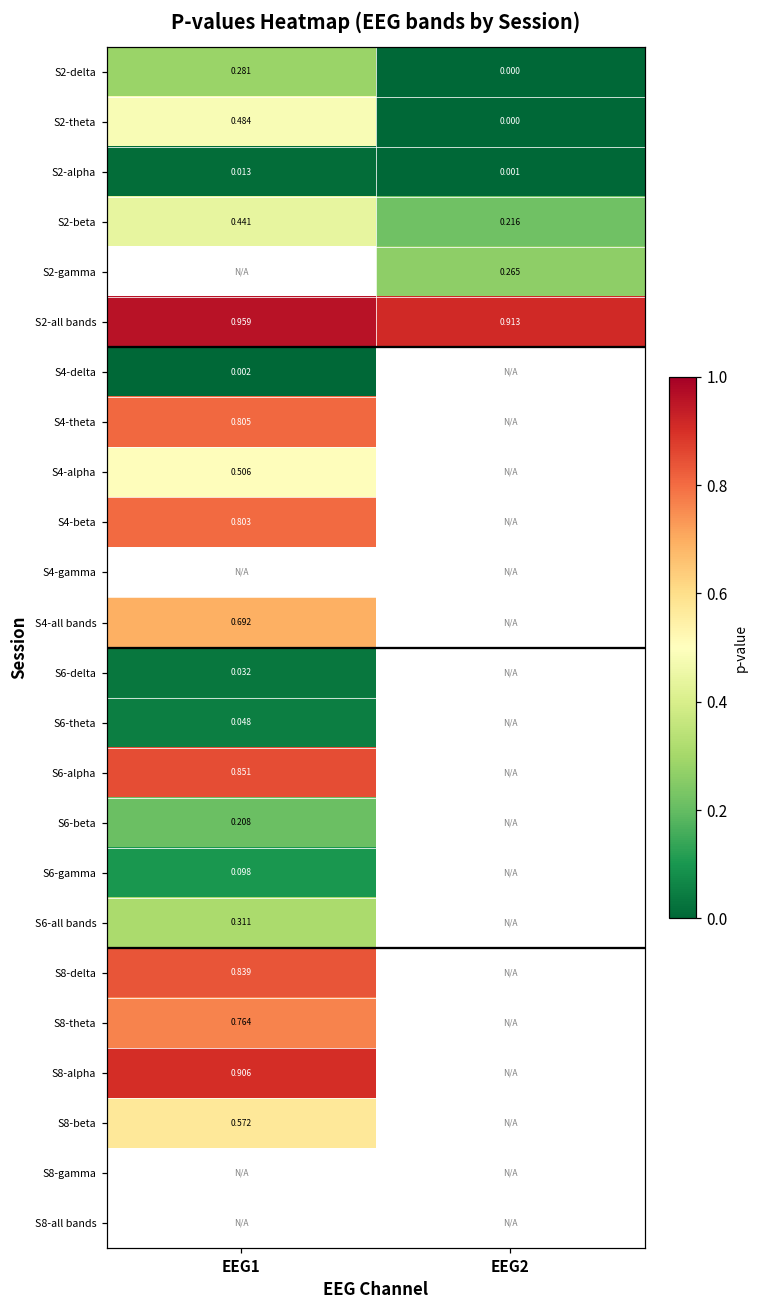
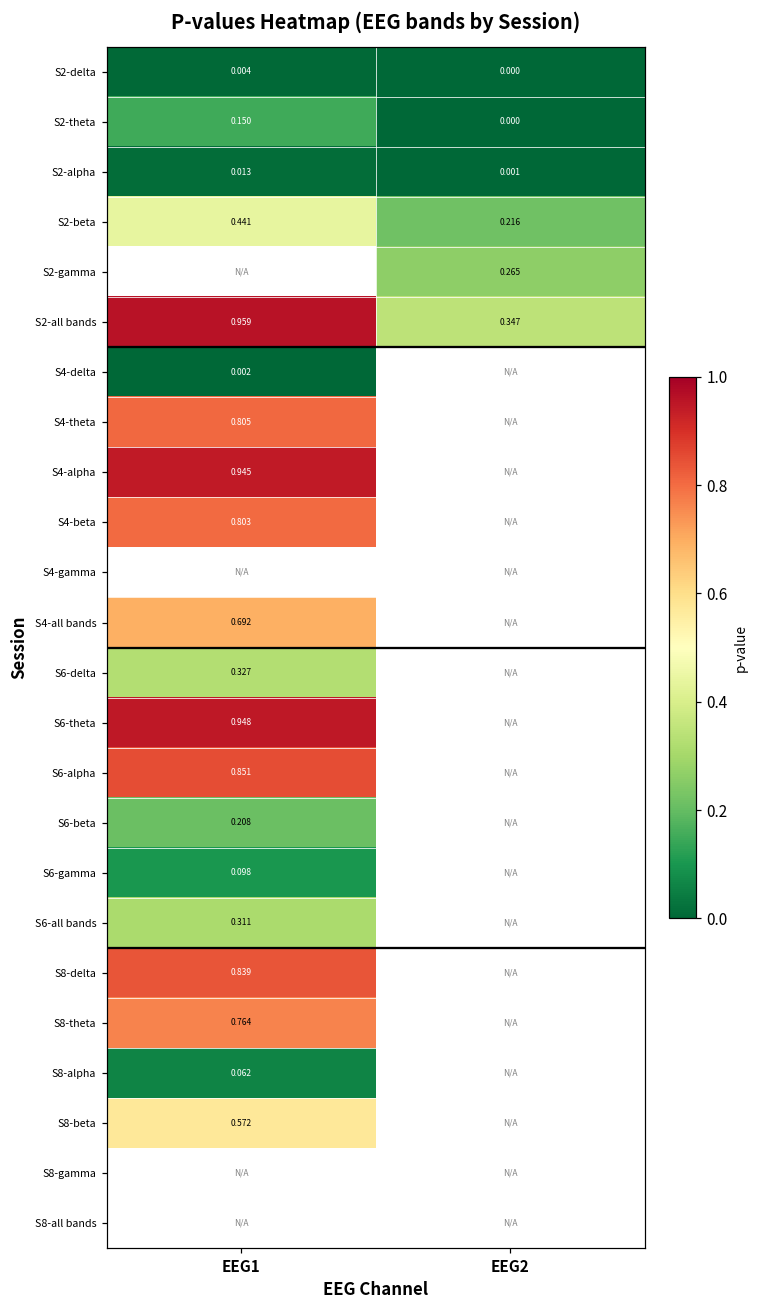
S2-delta, EEG1: 0.281 -> 0.004
S2-theta, EEG1: 0.484 -> 0.150
S2-all bands, EEG2: 0.913 -> 0.347
S4-alpha, EEG1: 0.506 -> 0.945
S6-delta, EEG1: 0.032 -> 0.327
S6-theta, EEG1: 0.048 -> 0.948
S8-alpha, EEG1: 0.906 -> 0.062
